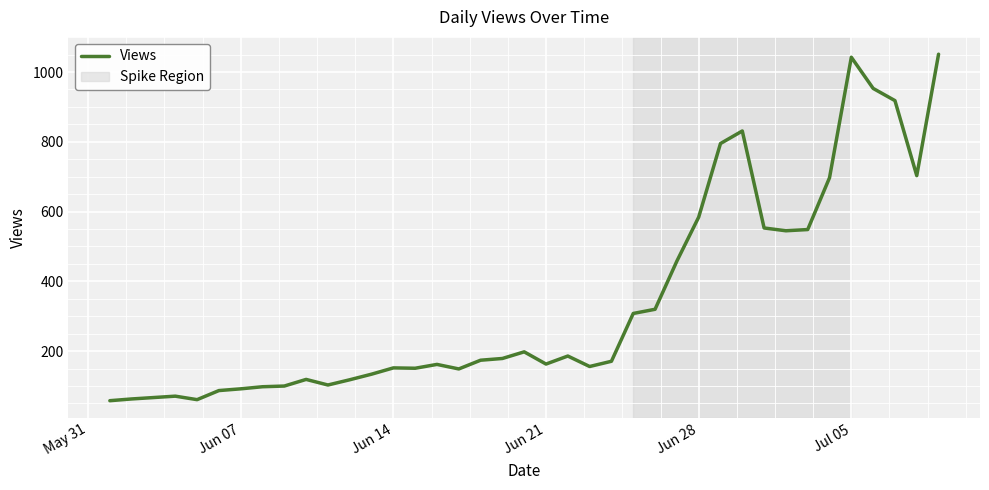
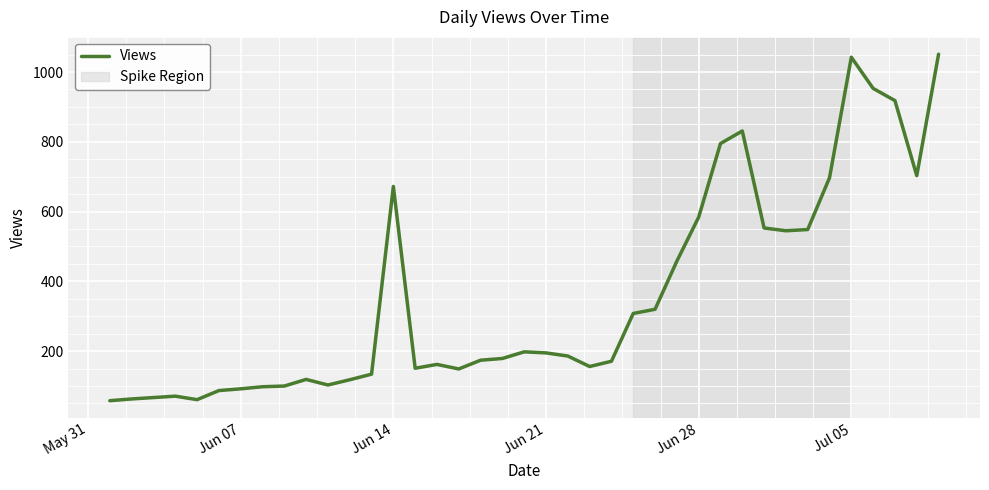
Jun 14: 150 -> 670
Jun 21: 160 -> 200
